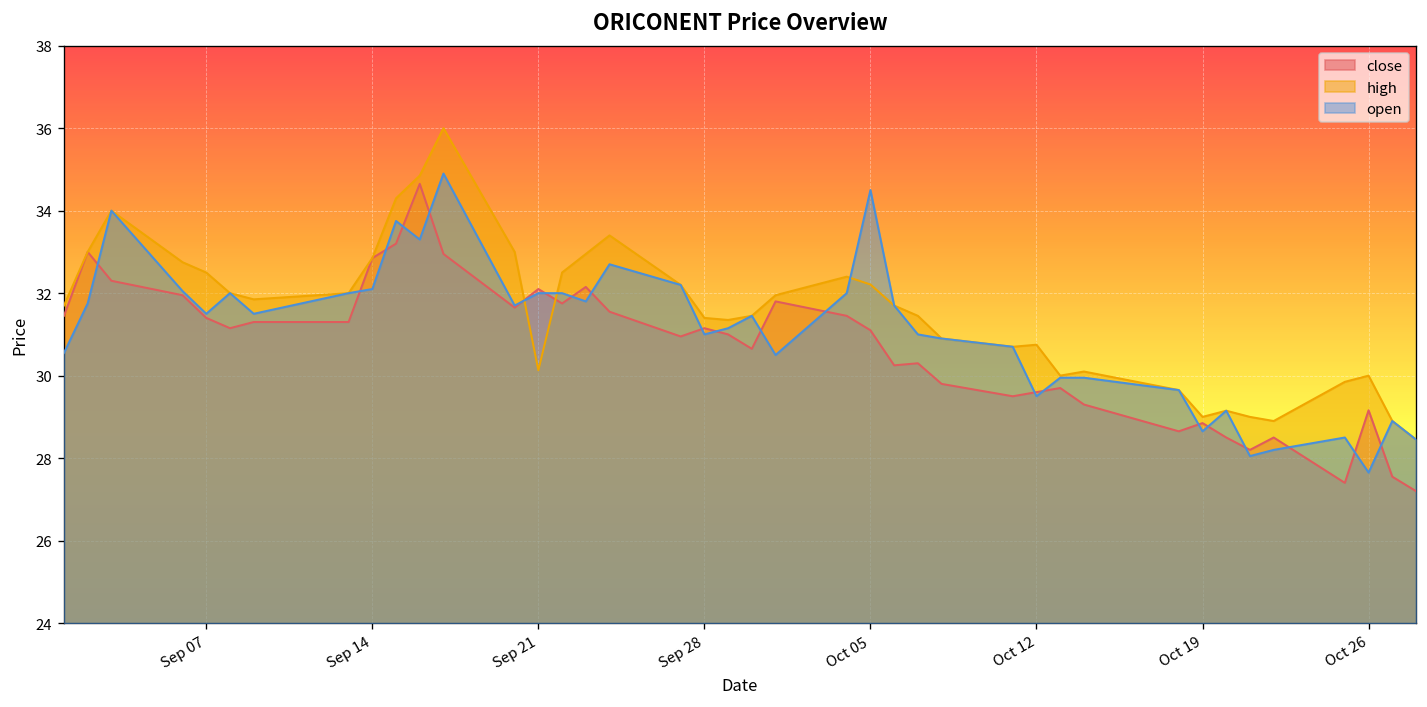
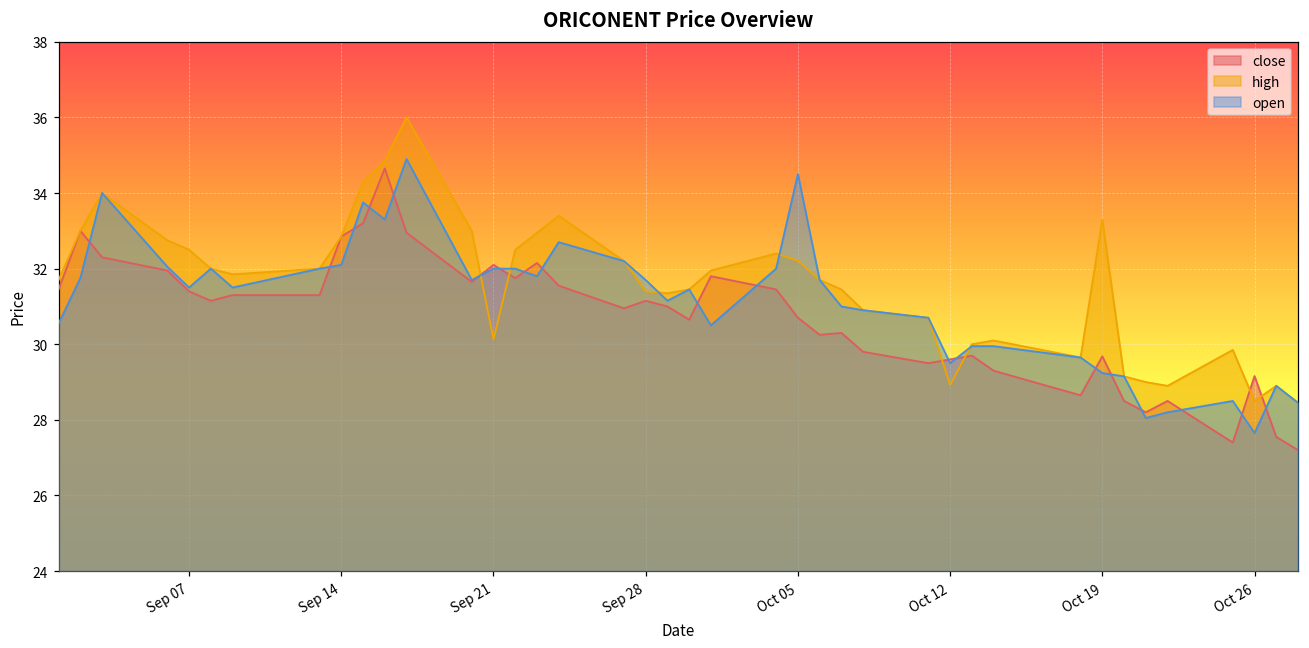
open, Sep 28: 31.0 -> 31.7
close, Oct 05: 31.1 -> 30.7
high, Oct 12: 30.8 -> 28.9
close, Oct 19: 28.9 -> 29.7
high, Oct 19: 29.0 -> 33.3
open, Oct 19: 28.7 -> 29.2
high, Oct 26: 30.0 -> 28.5
